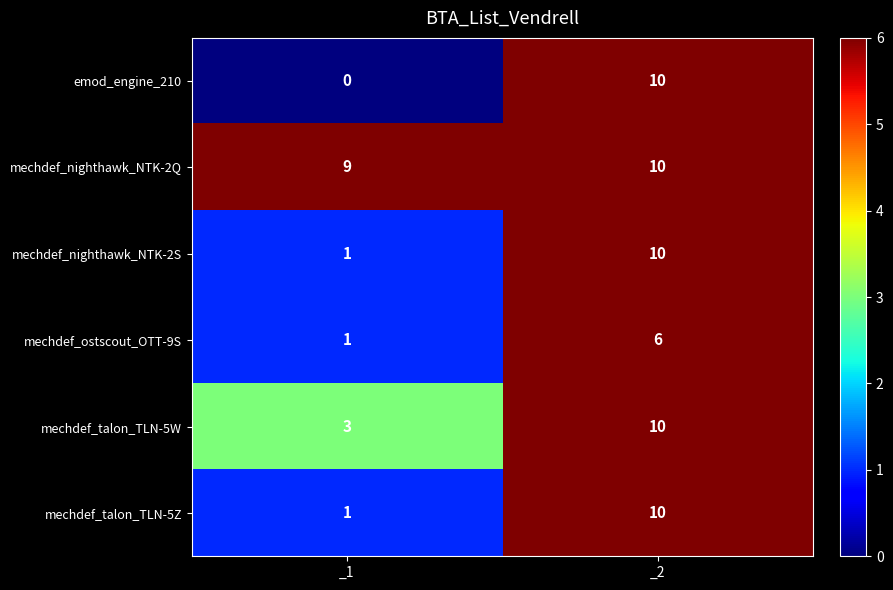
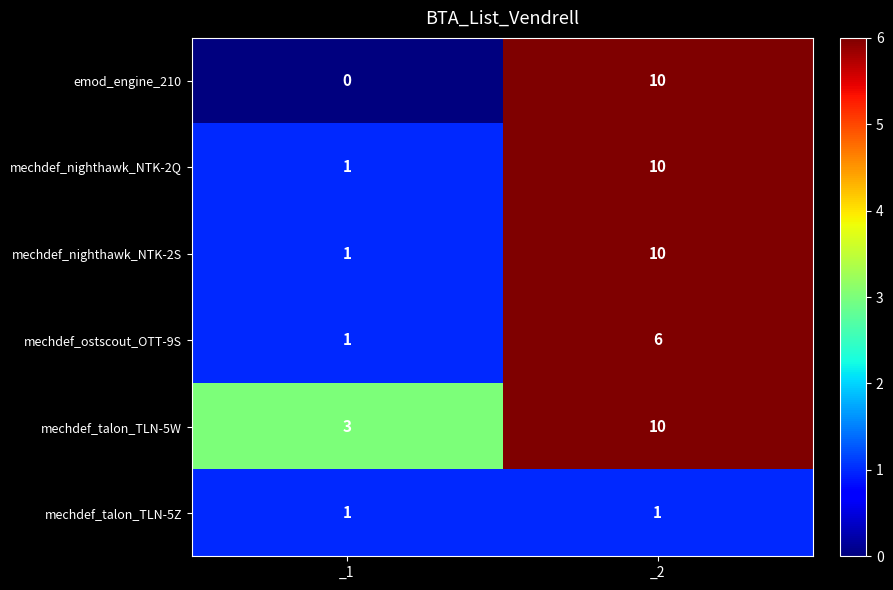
mechdef_nighthawk_NTK-2Q, _1: 9 -> 1
mechdef_talon_TLN-5Z, _2: 10 -> 1
